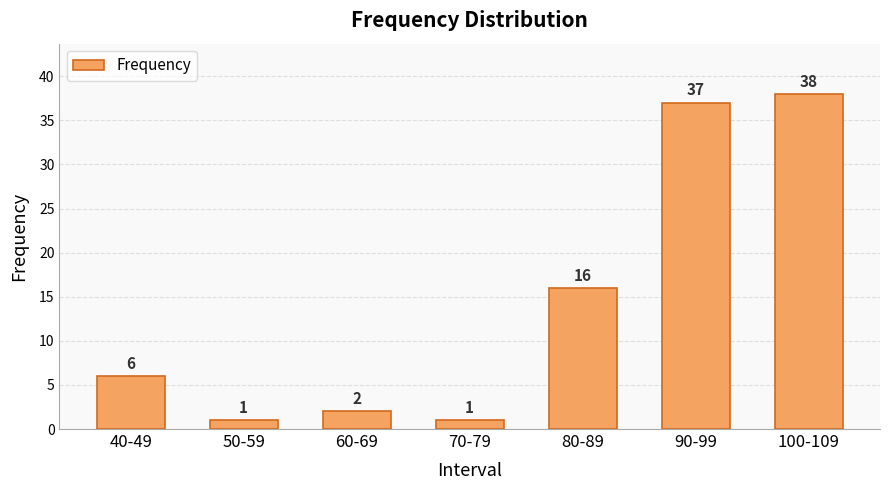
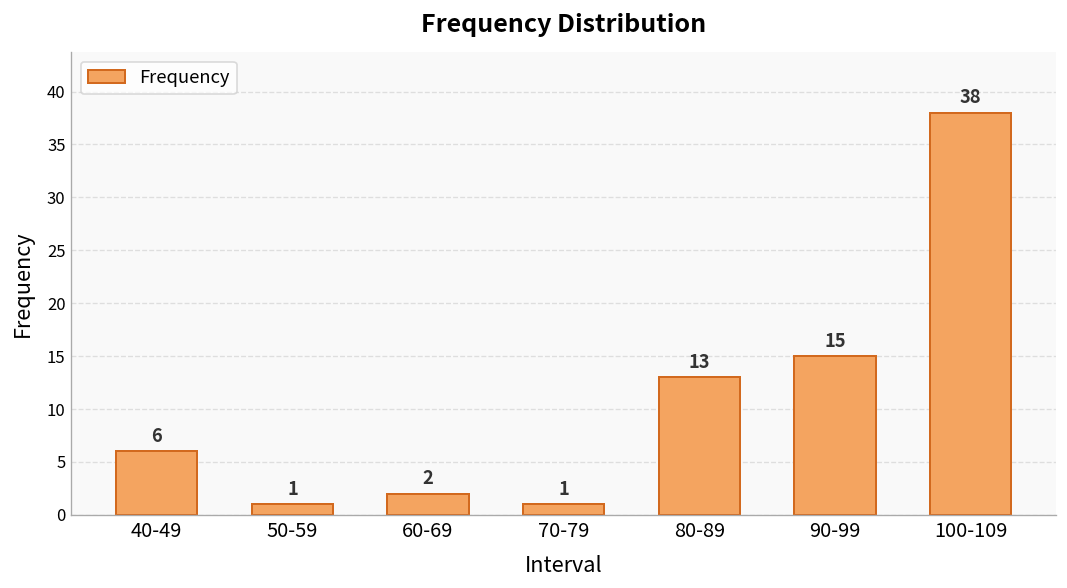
80-89: 16 -> 13
90-99: 37 -> 15
